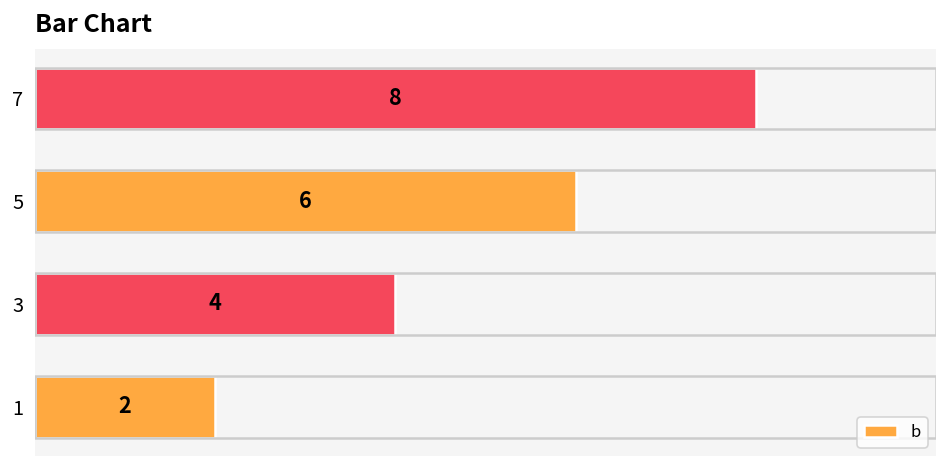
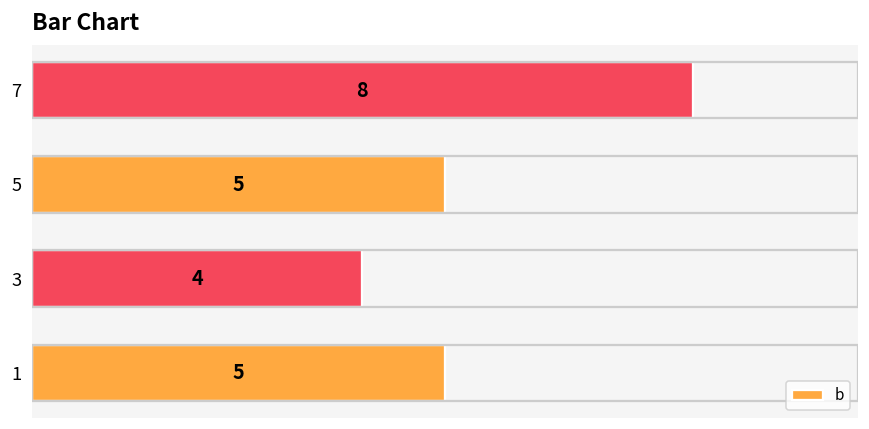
5: 6 -> 5
1: 2 -> 5
